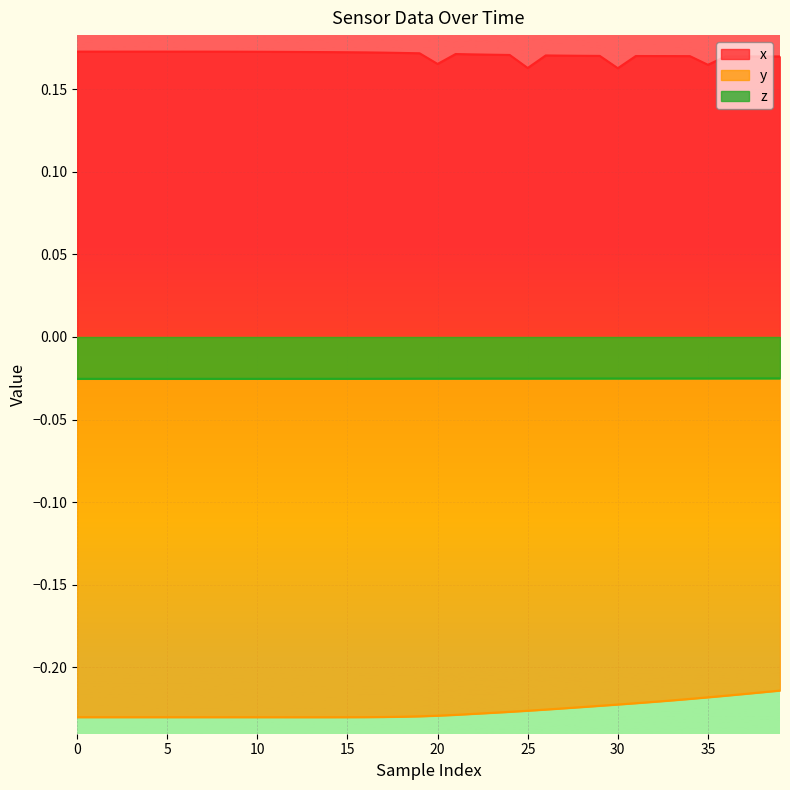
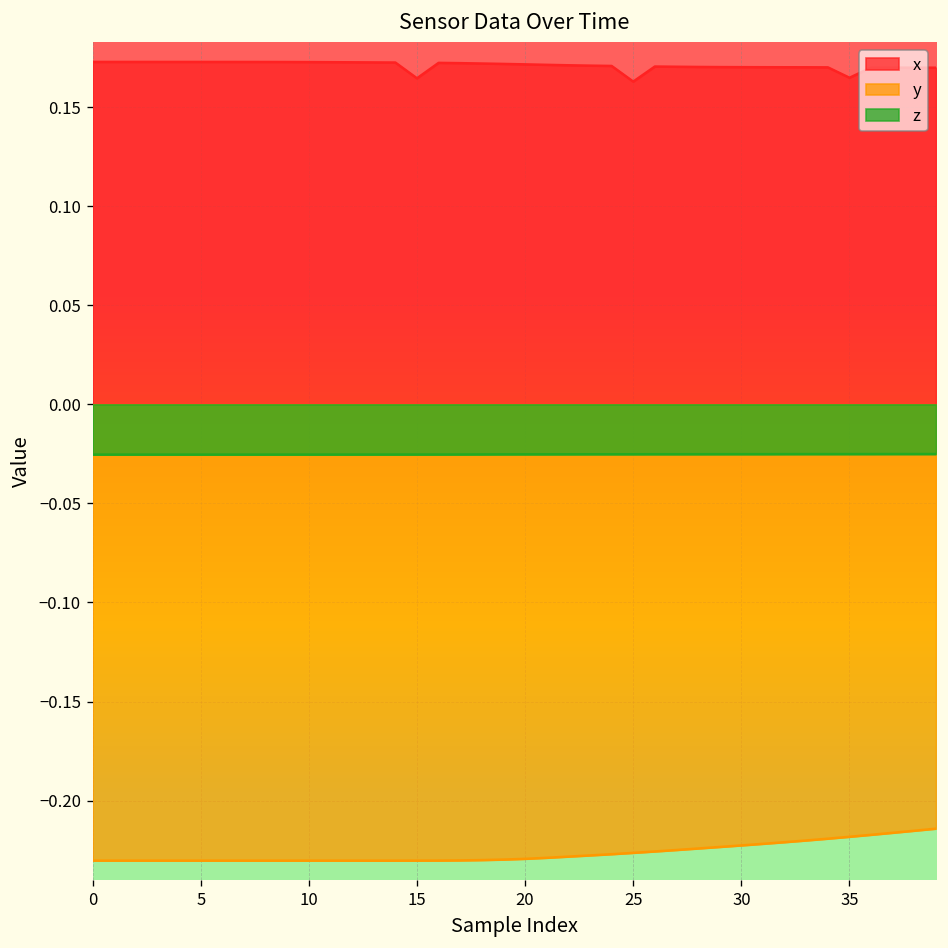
x, 15: 0.172 -> 0.165
x, 20: 0.165 -> 0.172
x, 30: 0.163 -> 0.170
